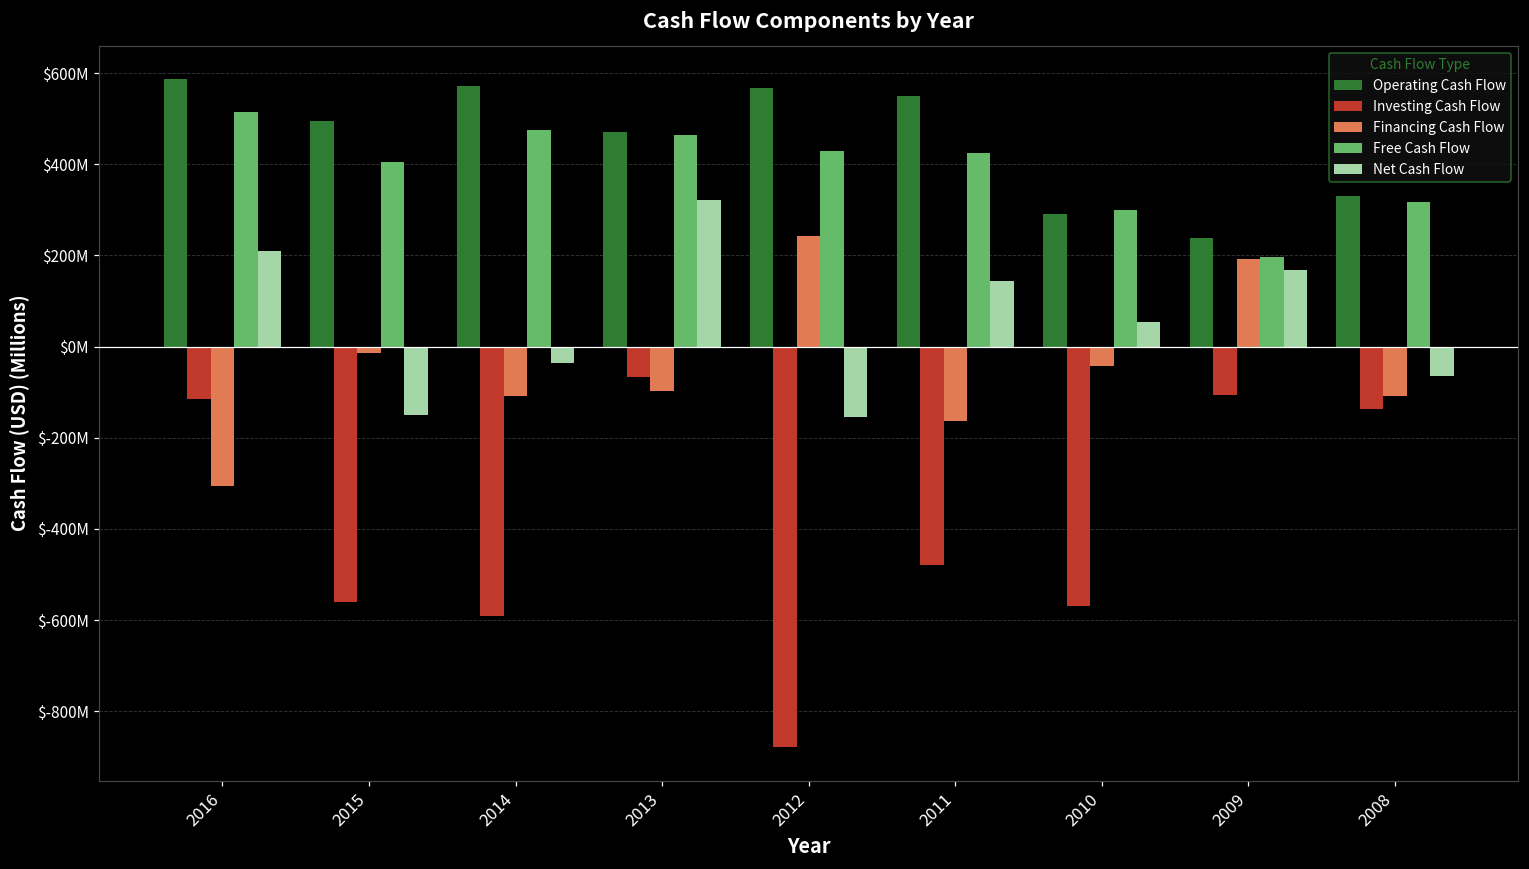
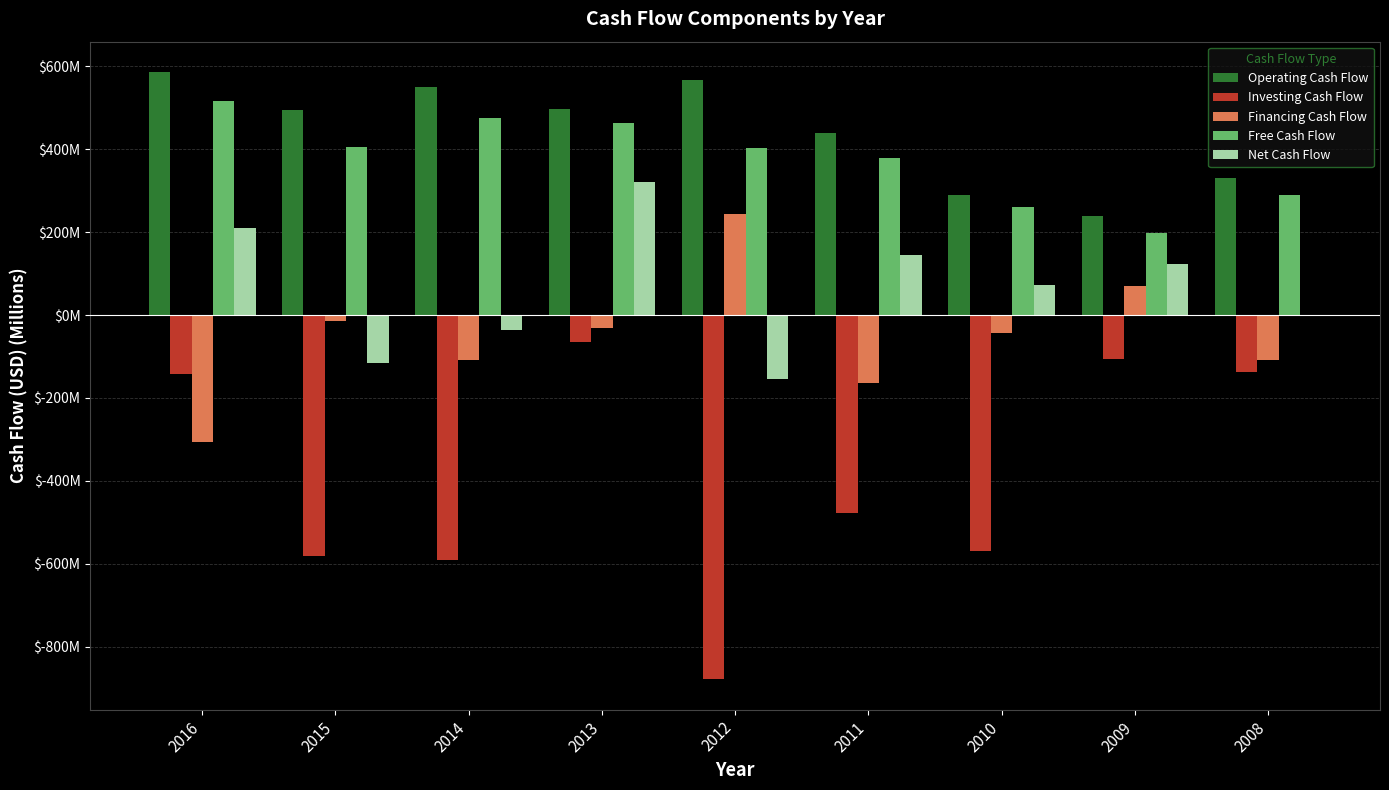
Investing Cash Flow, 2016: $-110000000 -> $-140000000
Investing Cash Flow, 2015: $-560000000 -> $-580000000
Net Cash Flow, 2015: $-150000000 -> $-120000000
Operating Cash Flow, 2014: $570000000 -> $550000000
Operating Cash Flow, 2013: $470000000 -> $500000000
Financing Cash Flow, 2013: $-100000000 -> $-30000000
Free Cash Flow, 2012: $430000000 -> $400000000
Operating Cash Flow, 2011: $550000000 -> $440000000
Free Cash Flow, 2011: $430000000 -> $380000000
Free Cash Flow, 2010: $300000000 -> $260000000
Net Cash Flow, 2010: $50000000 -> $70000000
Financing Cash Flow, 2009: $190000000 -> $70000000
Net Cash Flow, 2009: $170000000 -> $120000000
Free Cash Flow, 2008: $320000000 -> $290000000
Net Cash Flow, 2008: $-60000000 -> $0
